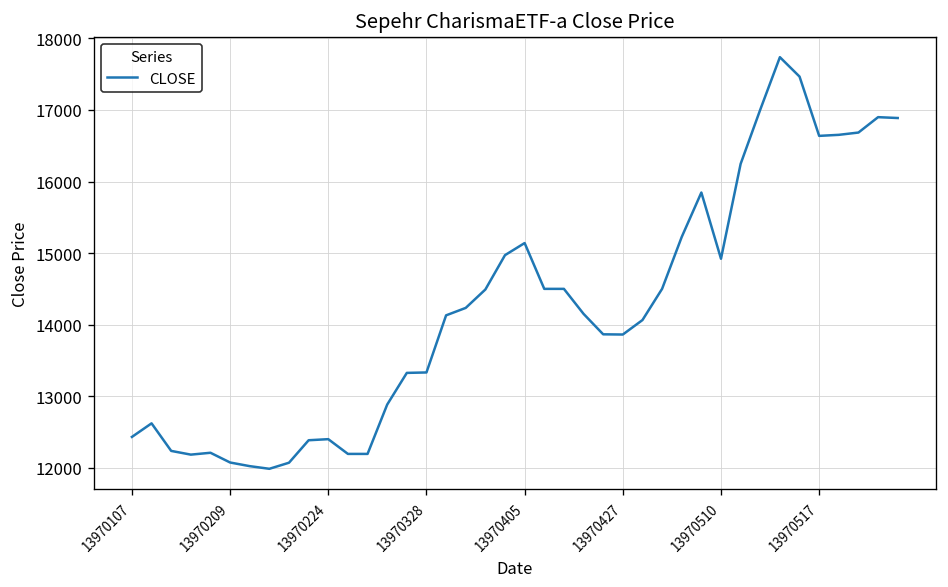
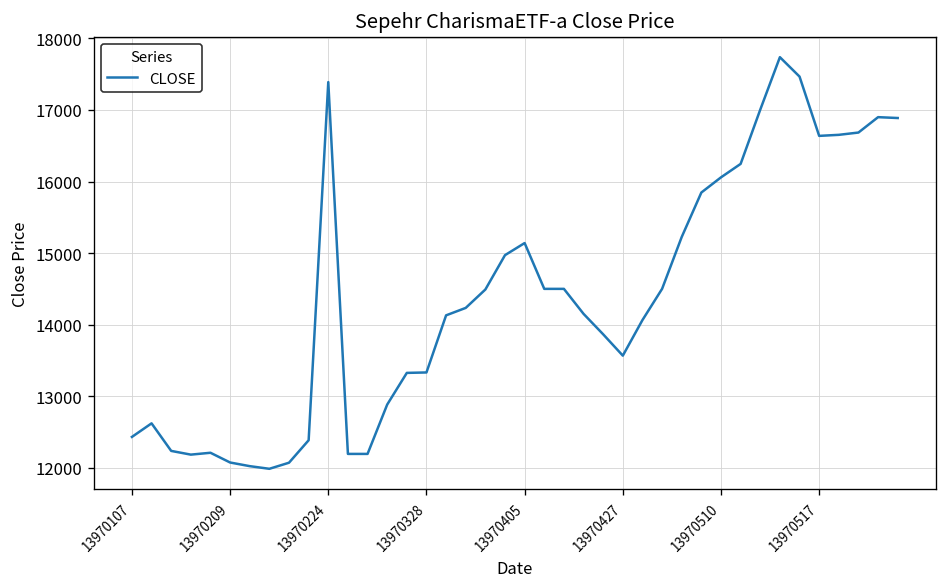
13970224: 12400 -> 17400
13970427: 13900 -> 13600
13970510: 14900 -> 16100
